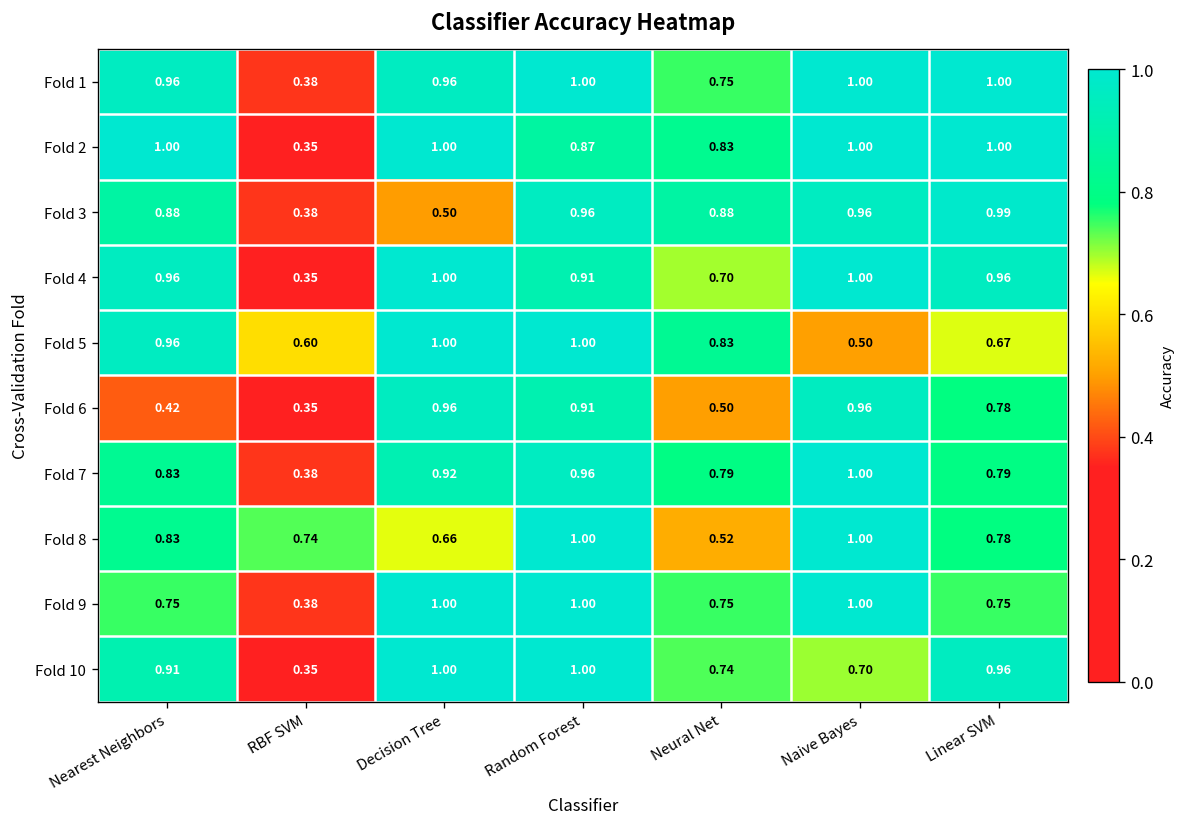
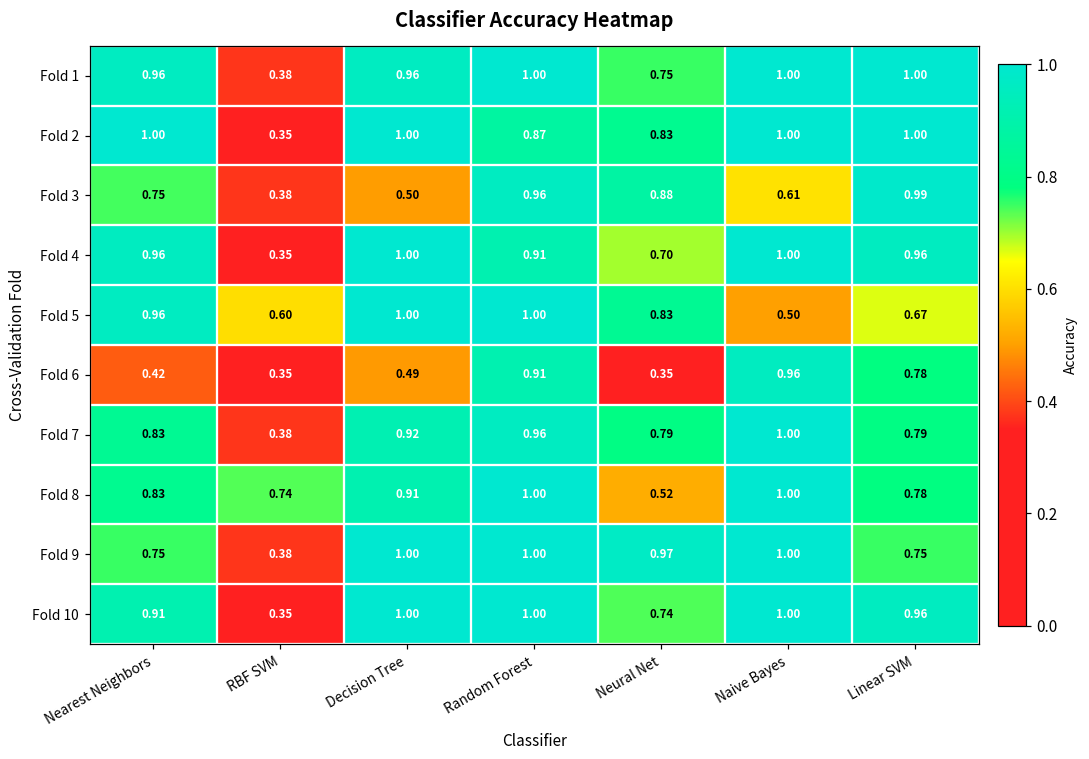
Fold 3, Nearest Neighbors: 0.88 -> 0.75
Fold 3, Naive Bayes: 0.96 -> 0.61
Fold 6, Decision Tree: 0.96 -> 0.49
Fold 6, Neural Net: 0.50 -> 0.35
Fold 8, Decision Tree: 0.66 -> 0.91
Fold 9, Neural Net: 0.75 -> 0.97
Fold 10, Naive Bayes: 0.70 -> 1.00
